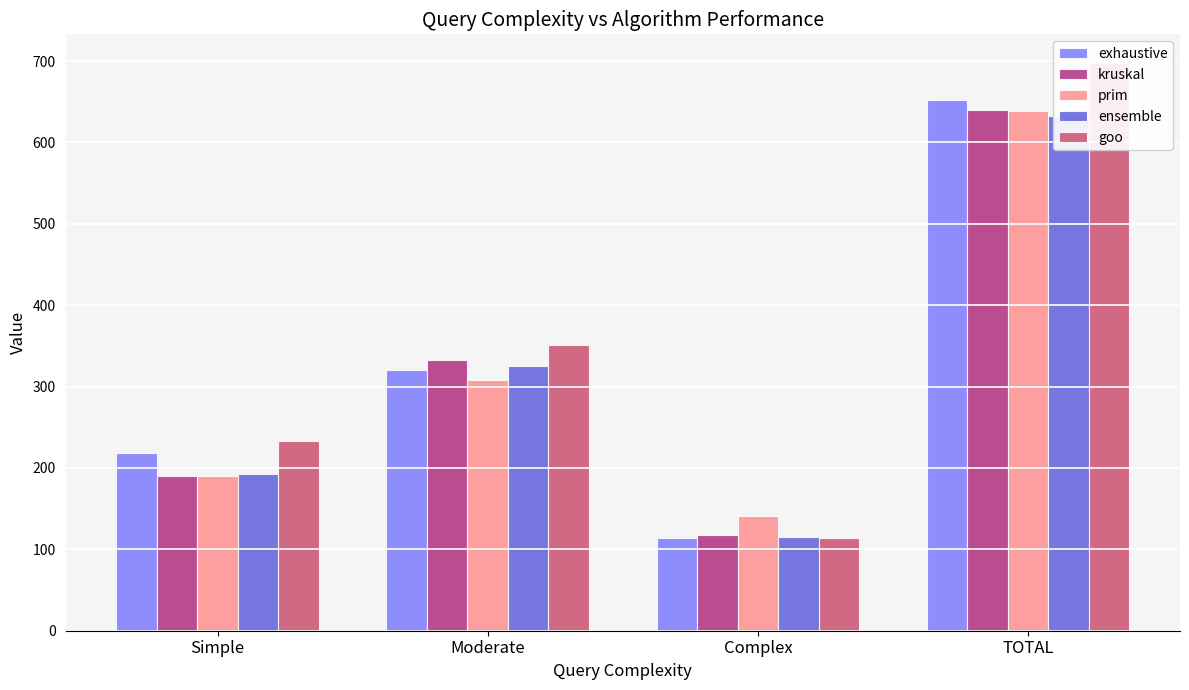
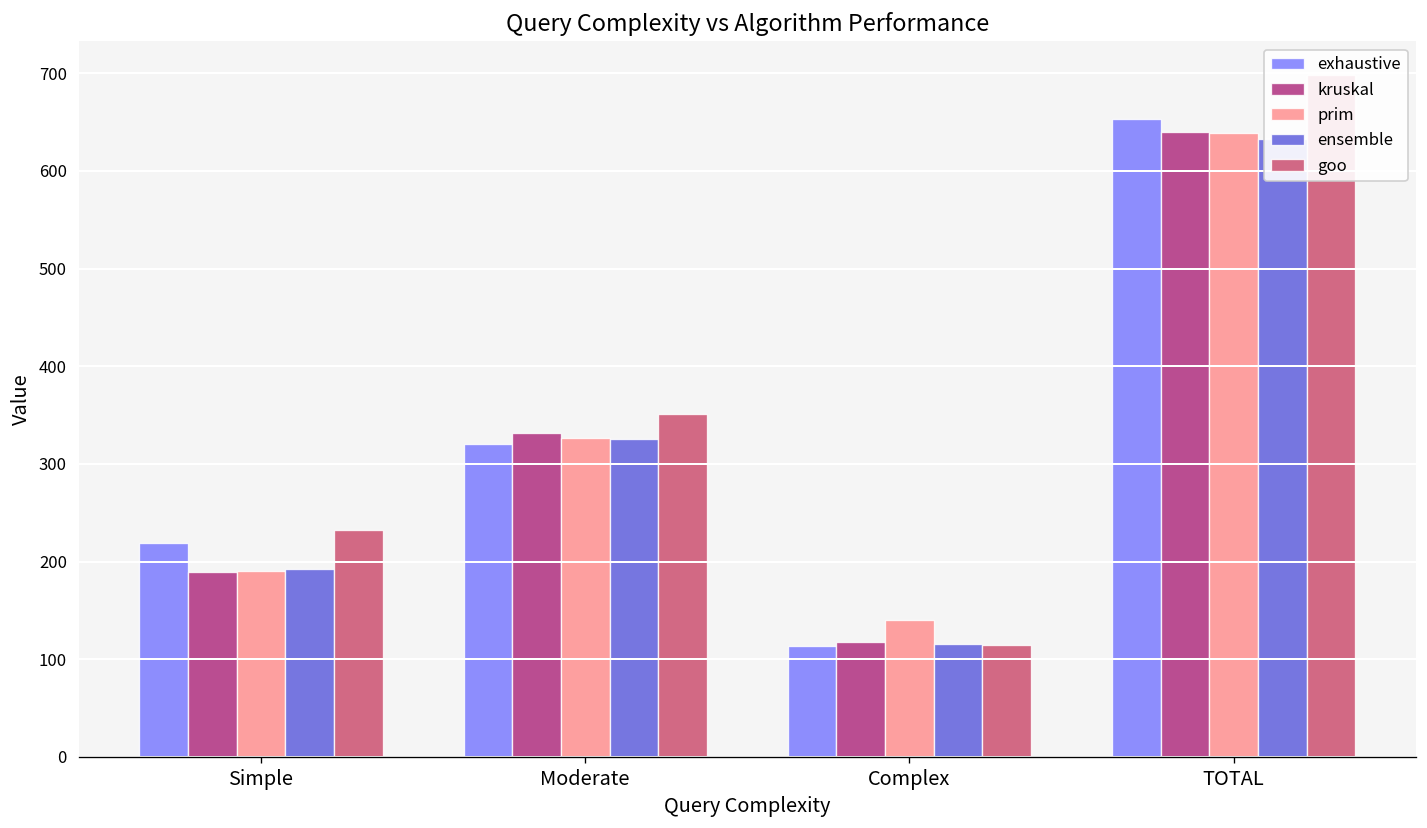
prim, Moderate: 310 -> 330
